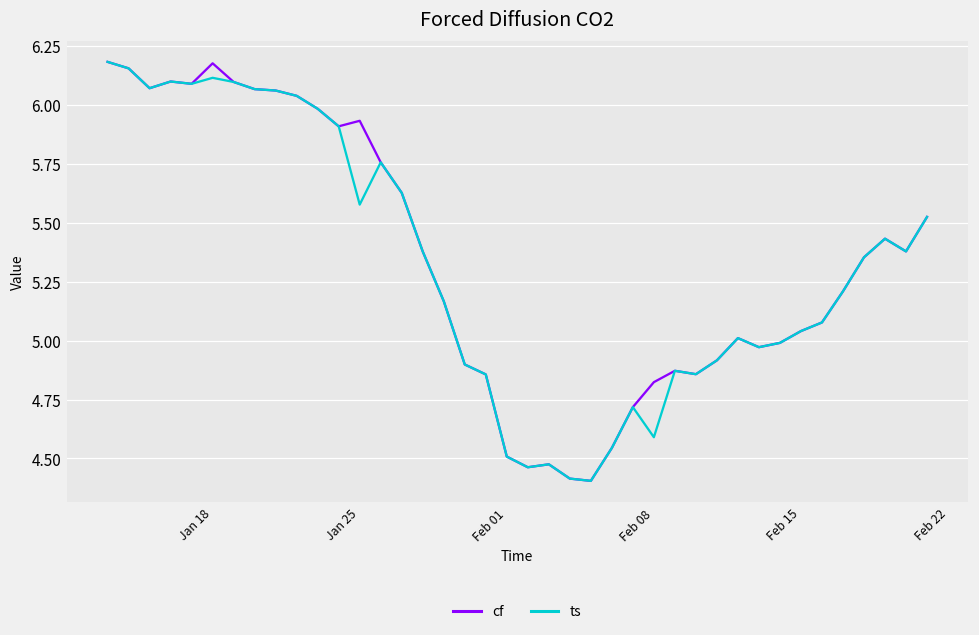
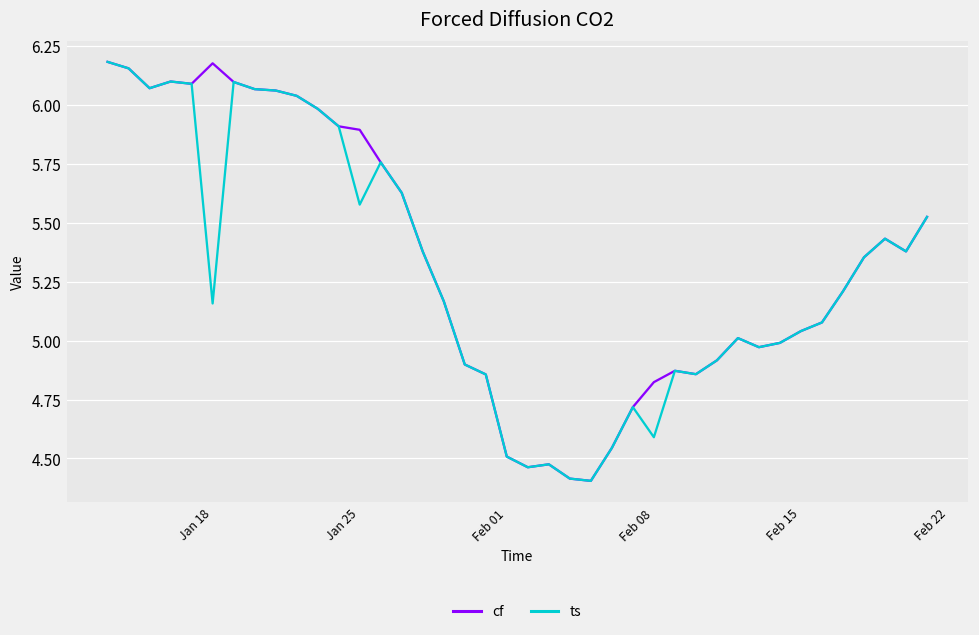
ts, Jan 18: 6.12 -> 5.16
cf, Jan 25: 5.93 -> 5.90
